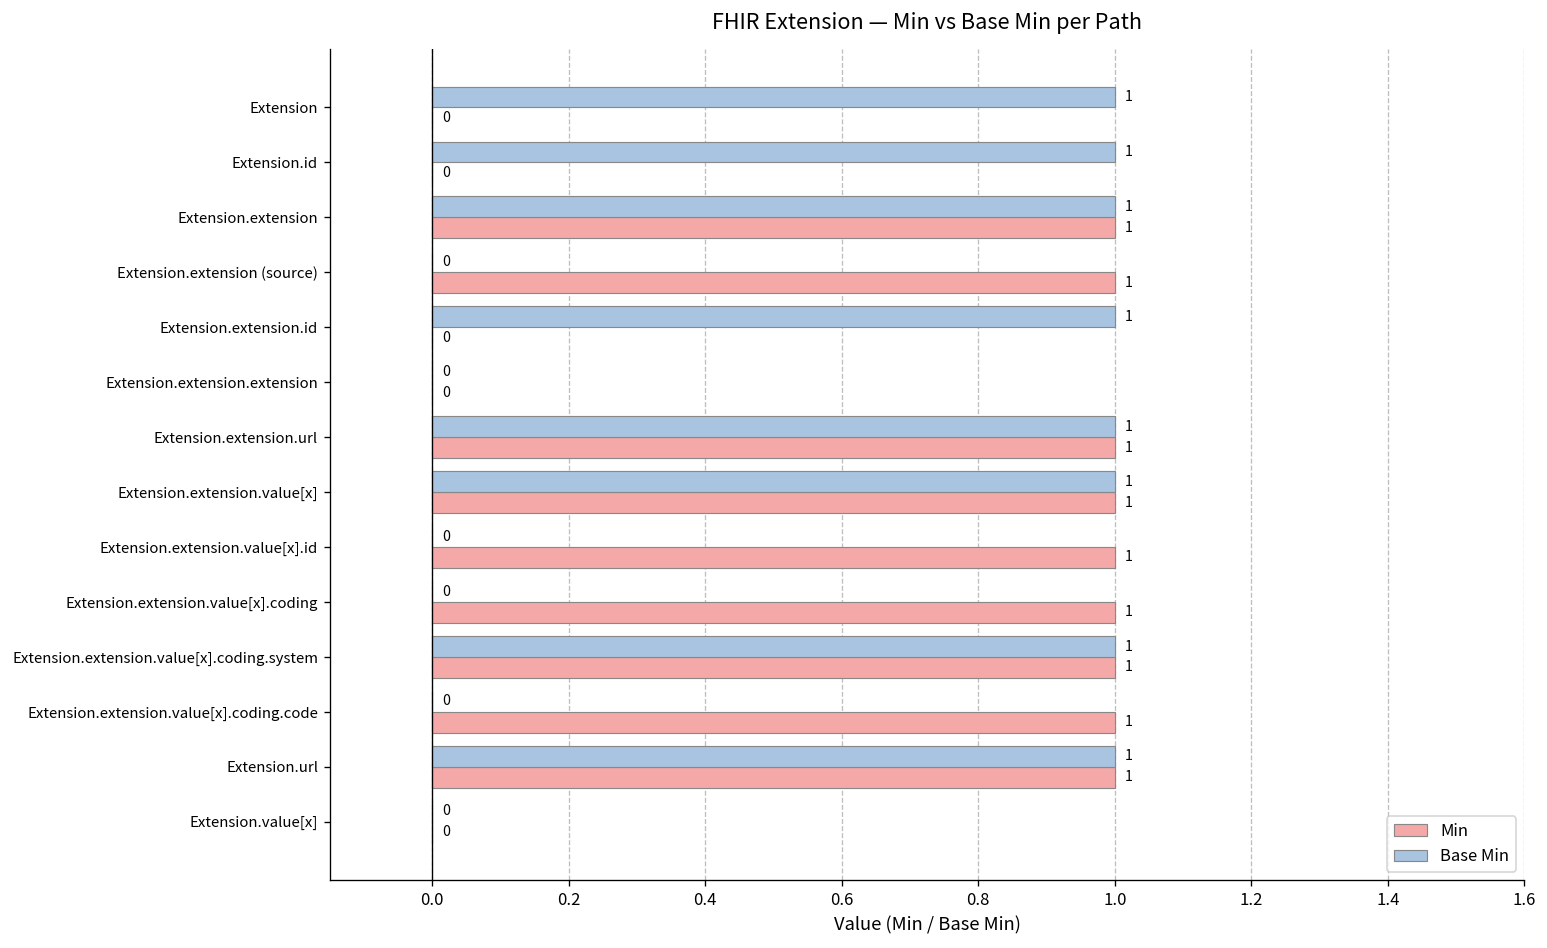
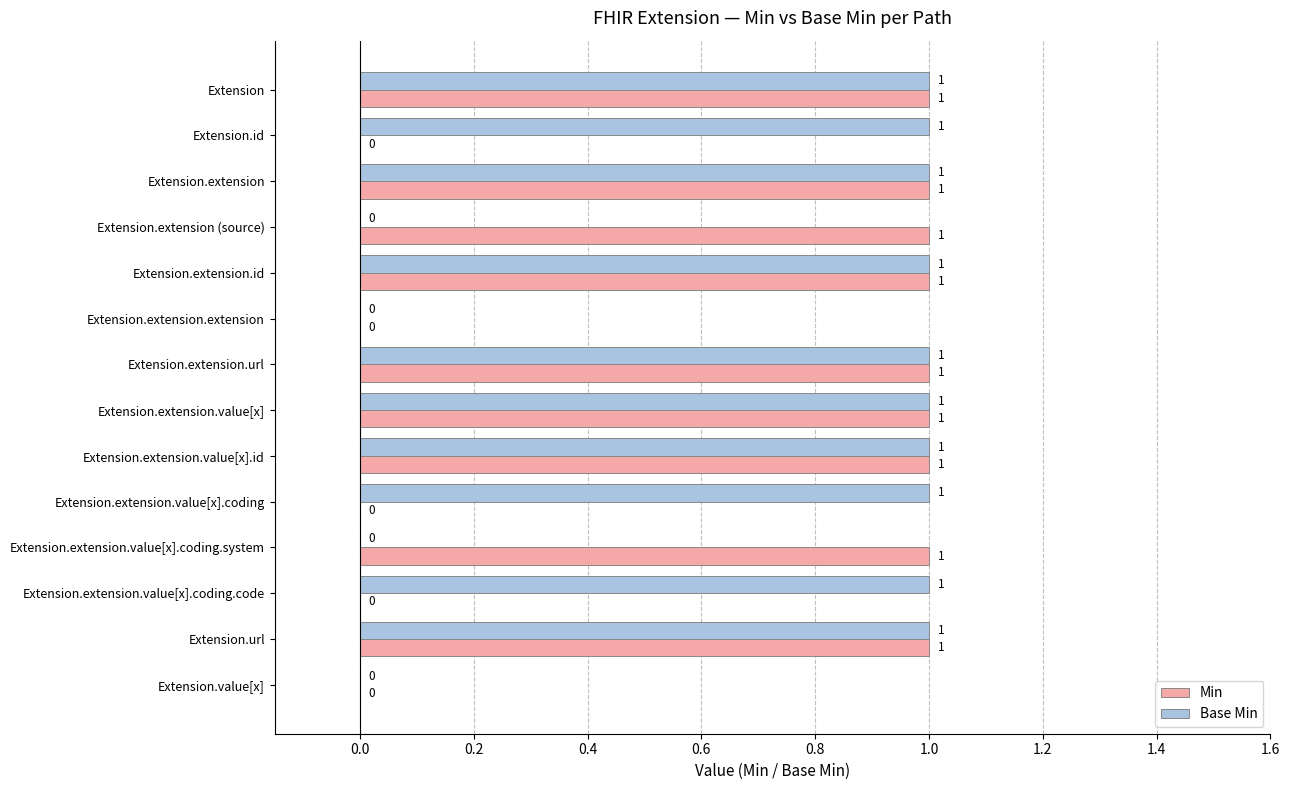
Min, Extension: 0 -> 1
Min, Extension.extension.id: 0 -> 1
Base Min, Extension.extension.value[x].id: 0 -> 1
Base Min, Extension.extension.value[x].coding: 0 -> 1
Min, Extension.extension.value[x].coding: 1 -> 0
Base Min, Extension.extension.value[x].coding.system: 1 -> 0
Base Min, Extension.extension.value[x].coding.code: 0 -> 1
Min, Extension.extension.value[x].coding.code: 1 -> 0
